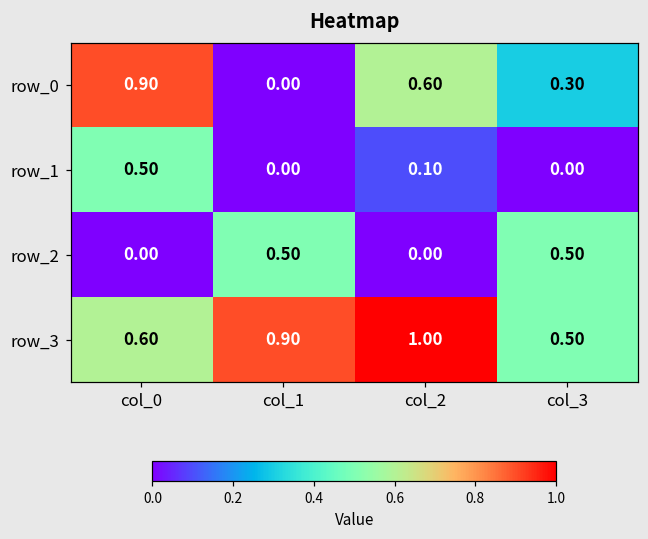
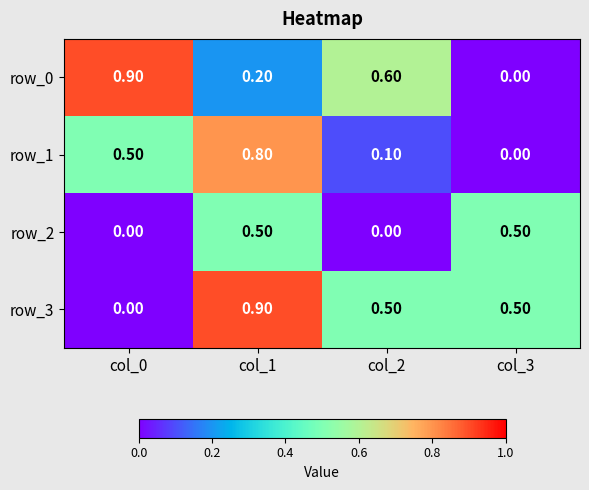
row_0, col_1: 0.00 -> 0.20
row_0, col_3: 0.30 -> 0.00
row_1, col_1: 0.00 -> 0.80
row_3, col_0: 0.60 -> 0.00
row_3, col_2: 1.00 -> 0.50
